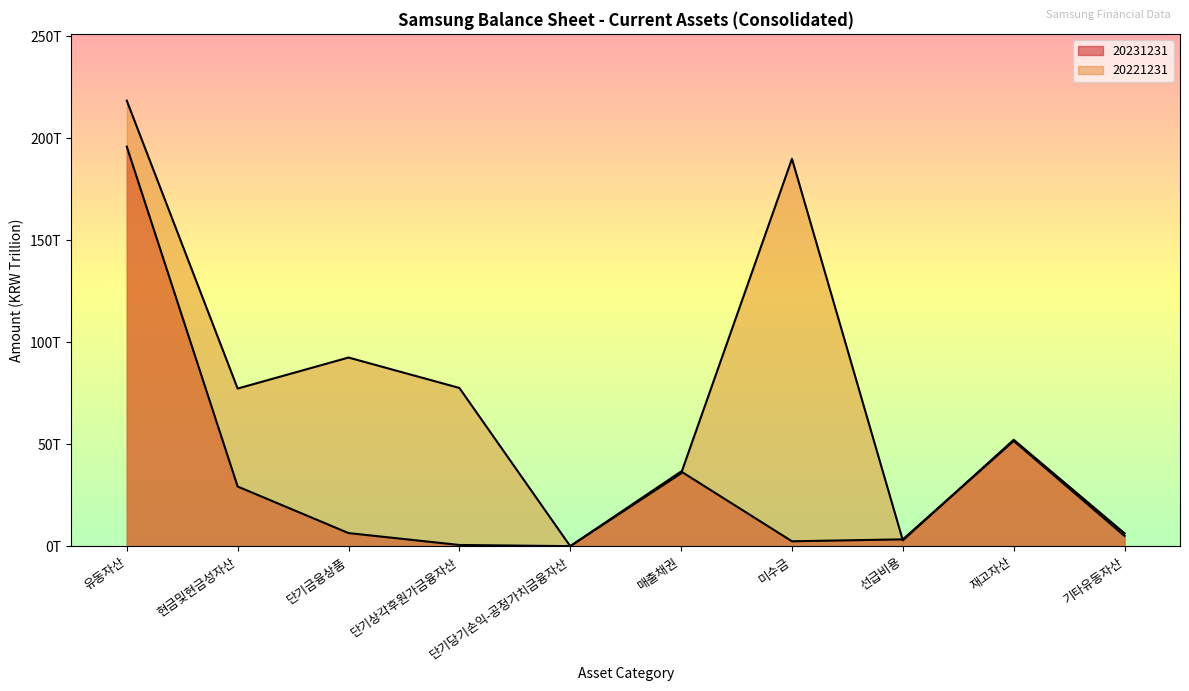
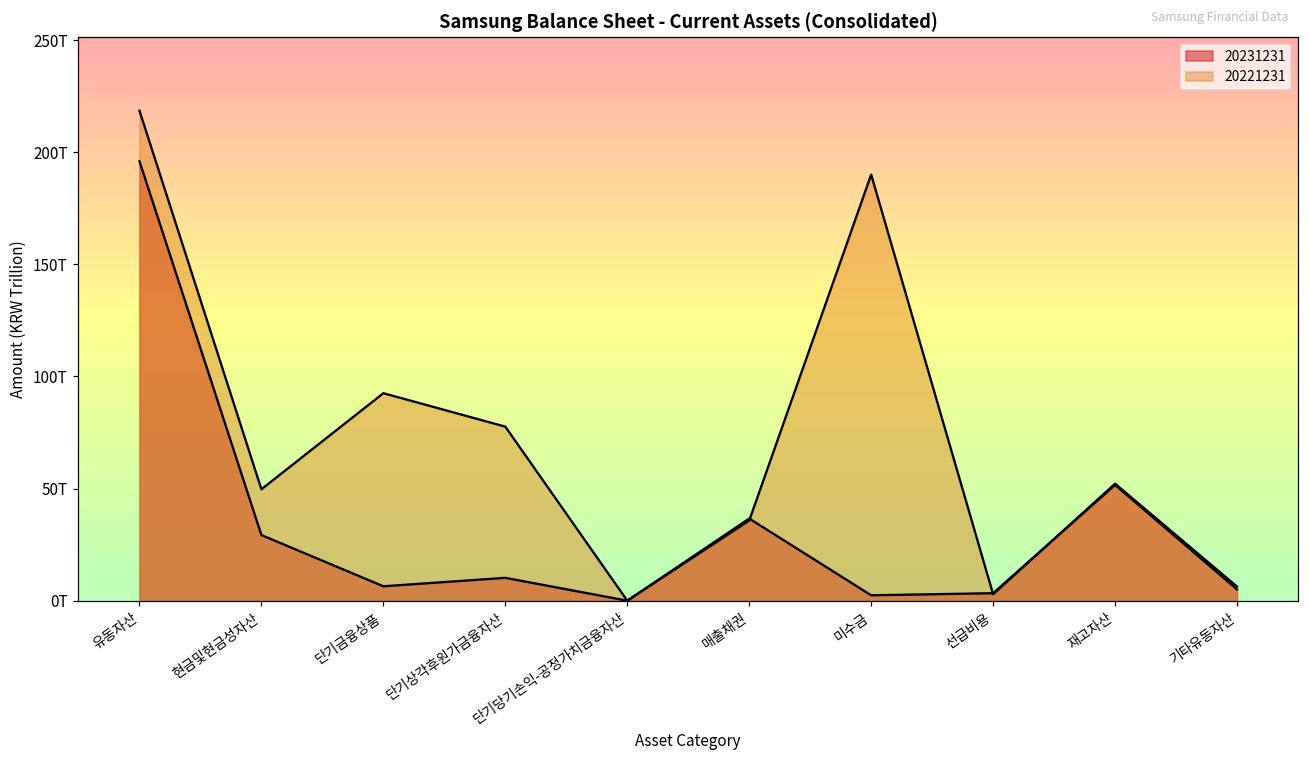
20221231, 현금및현금성자산: 77T -> 50T
20231231, 단기상각후원가금융자산: 1T -> 10T
